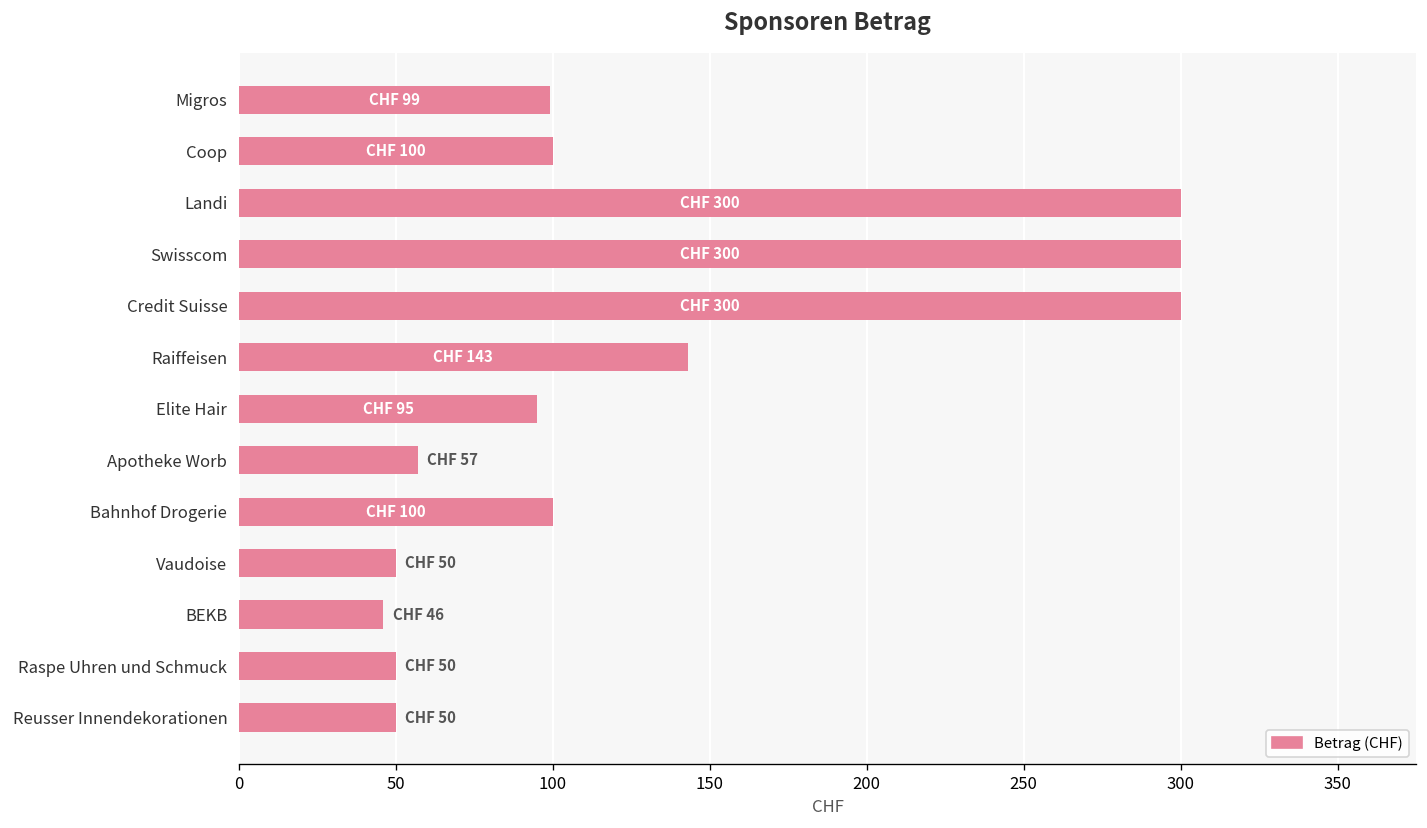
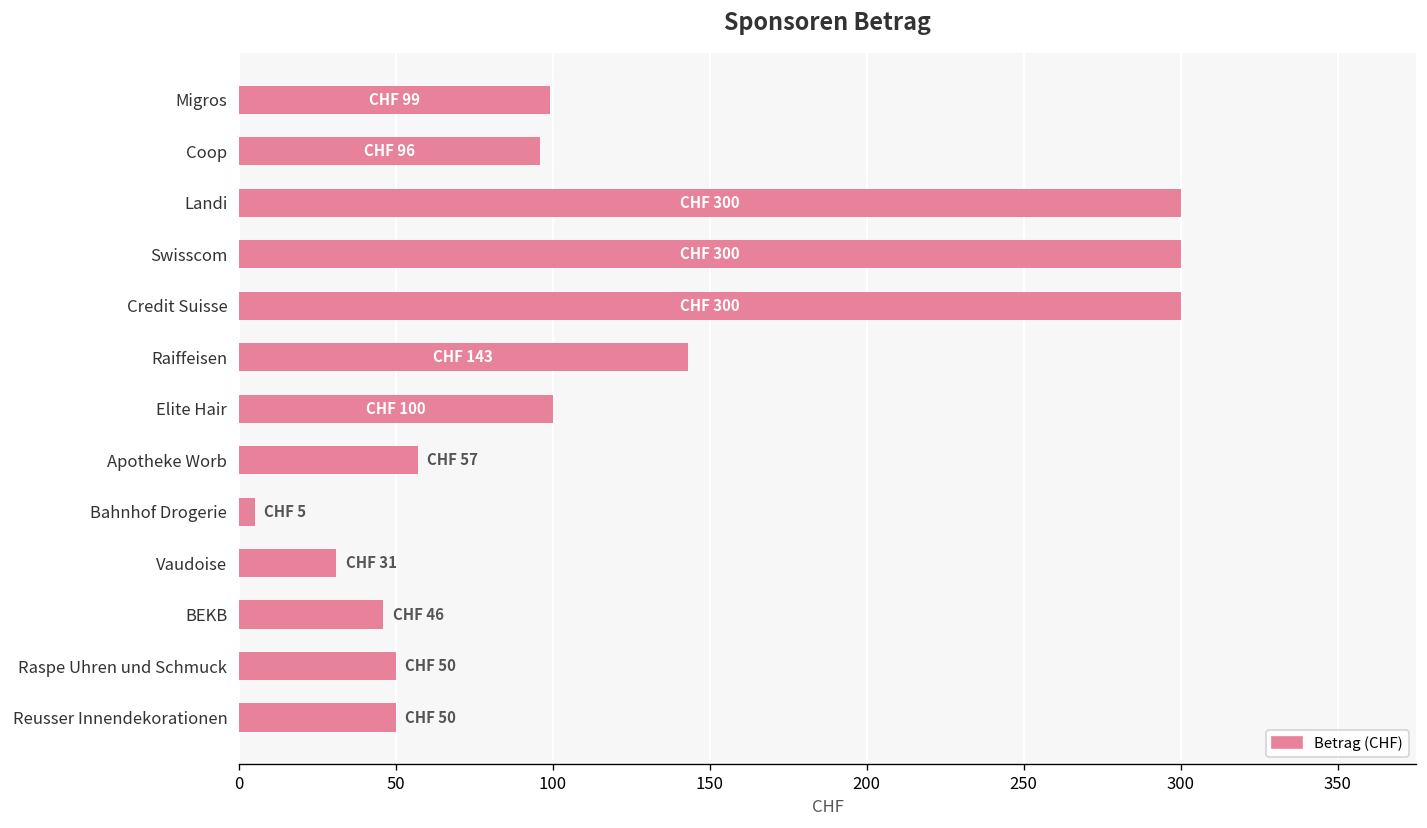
Coop: 100 -> 96
Elite Hair: 95 -> 100
Bahnhof Drogerie: 100 -> 5
Vaudoise: 50 -> 31
